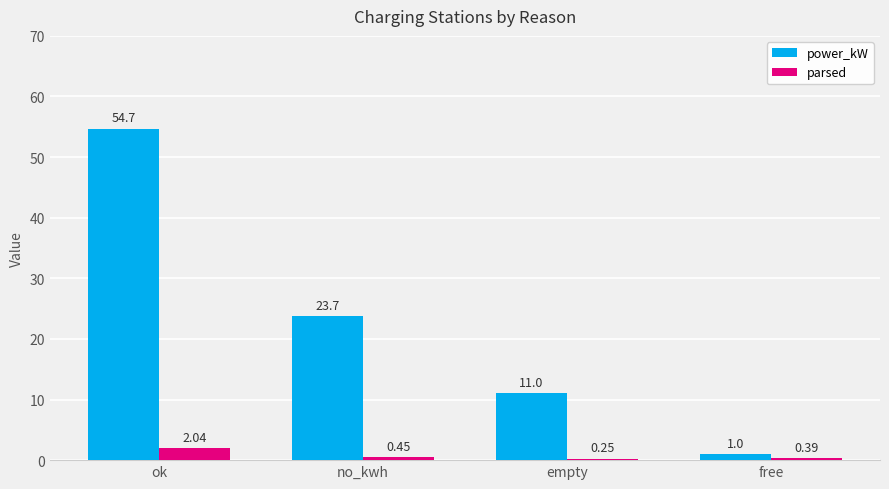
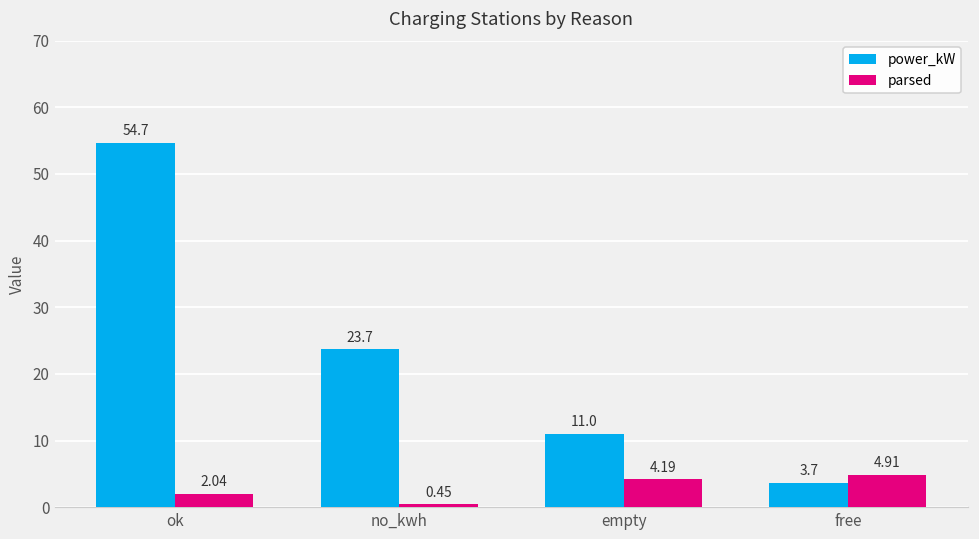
parsed, empty: 0.25 -> 4.19
power_kW, free: 1.0 -> 3.7
parsed, free: 0.39 -> 4.91
